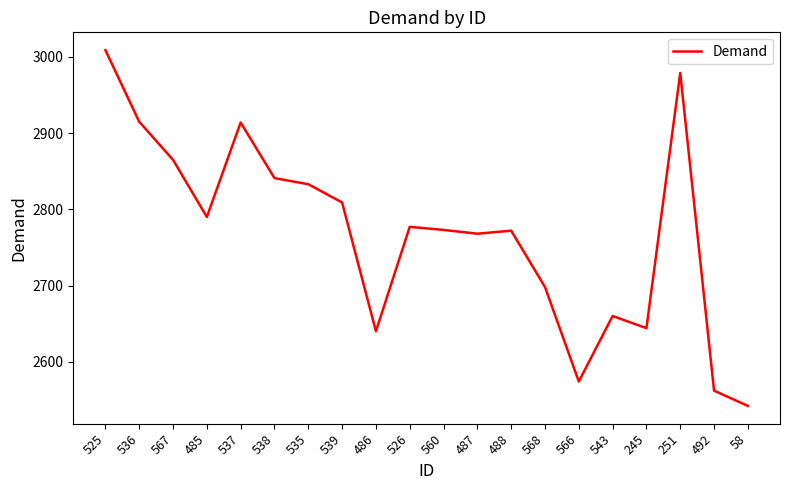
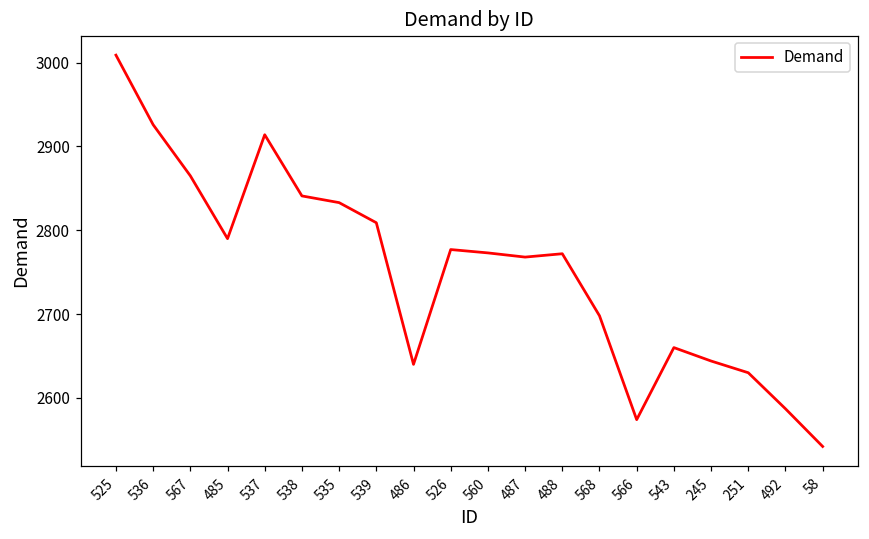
536: 2920 -> 2930
251: 2980 -> 2630
492: 2560 -> 2590
